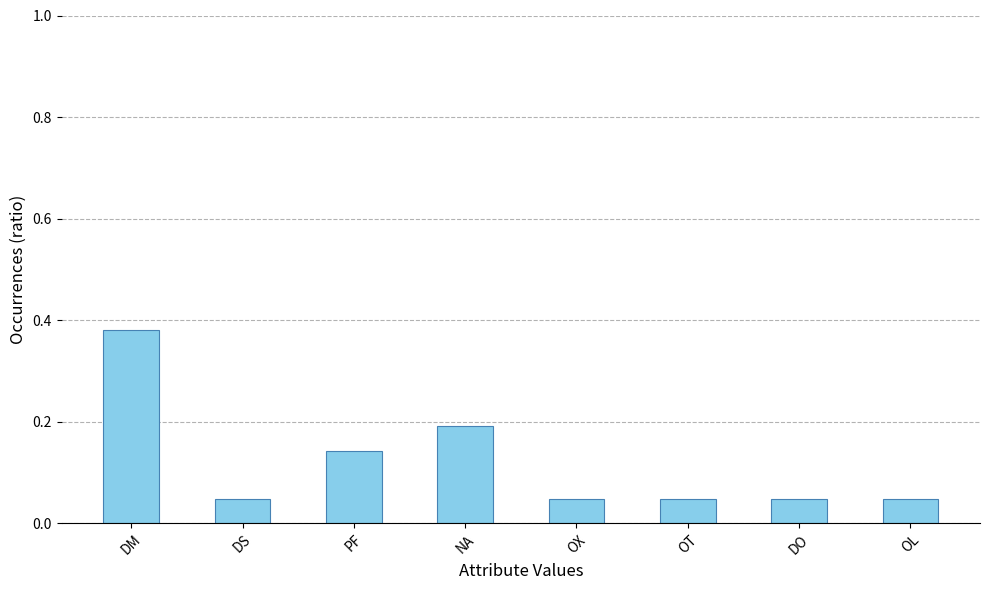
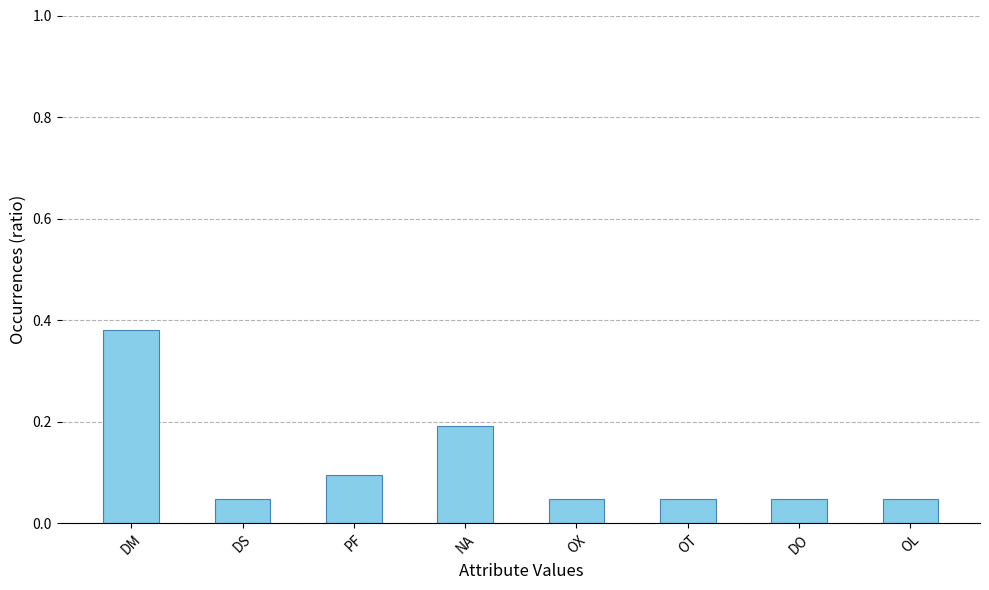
PF: 0.14 -> 0.10
